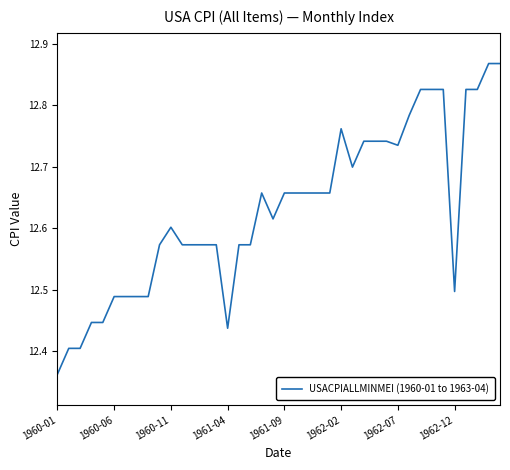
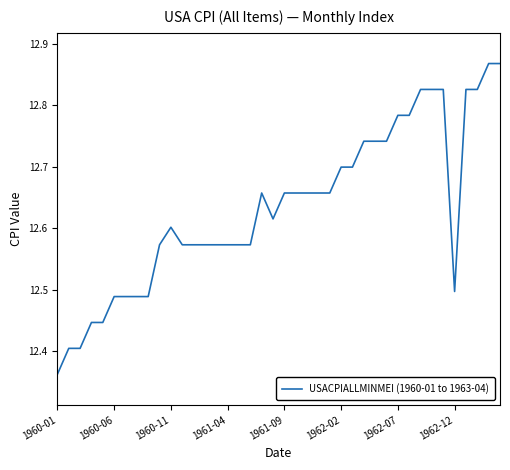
1961-04: 12.44 -> 12.57
1962-02: 12.76 -> 12.70
1962-07: 12.74 -> 12.78
